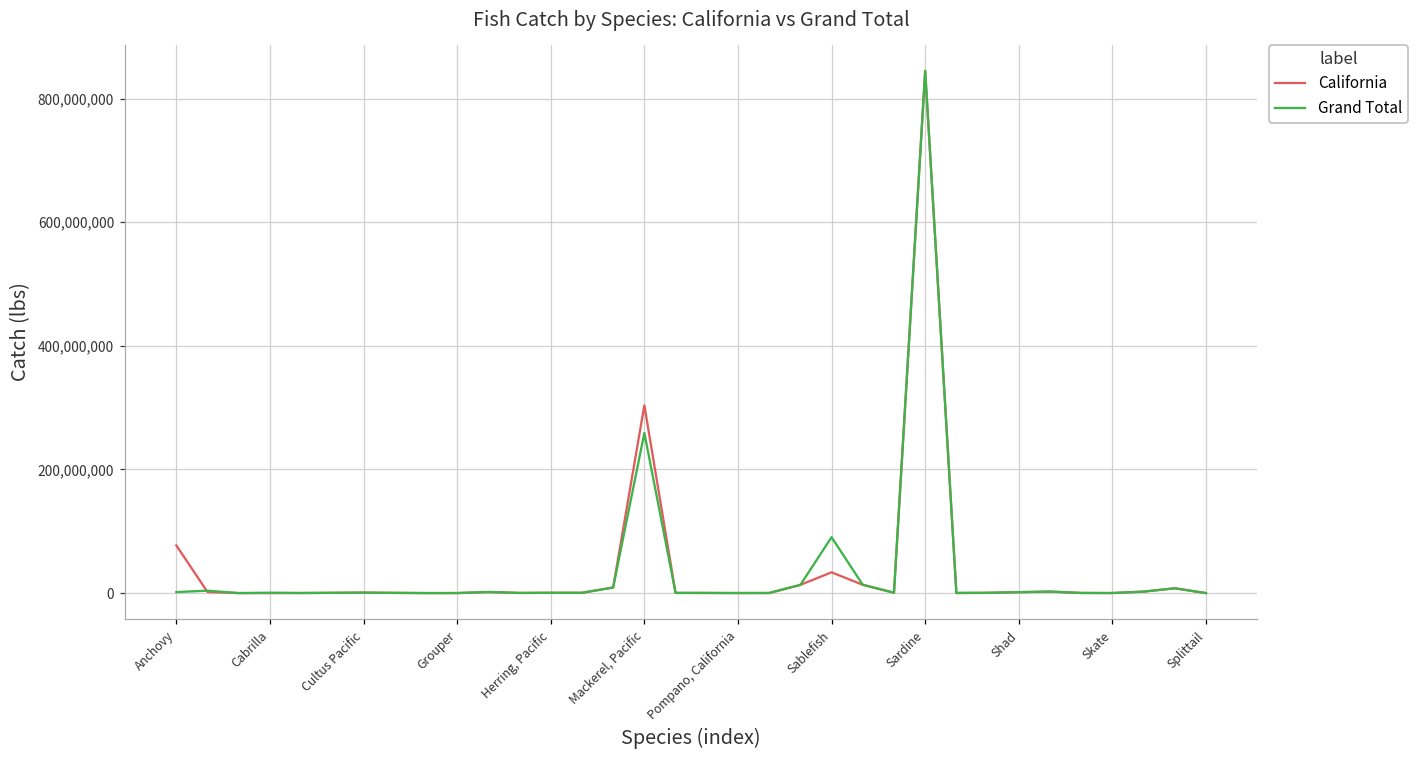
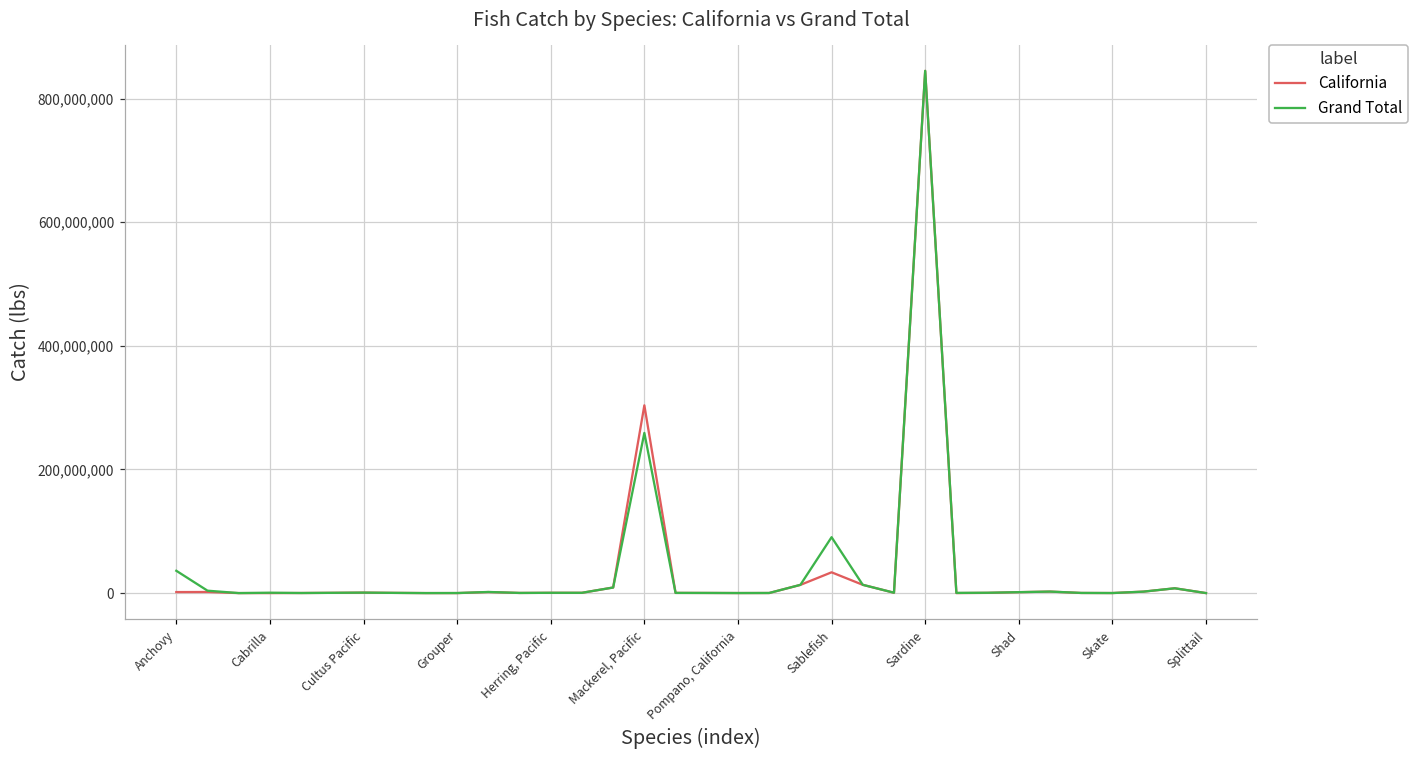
California, Anchovy: 80,000,000 -> 0
Grand Total, Anchovy: 0 -> 40,000,000
